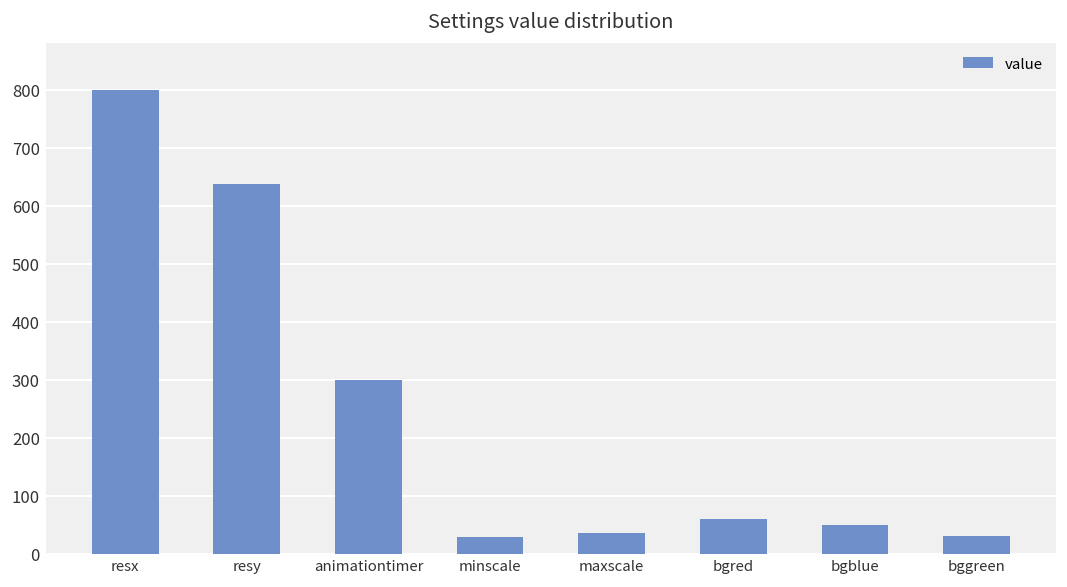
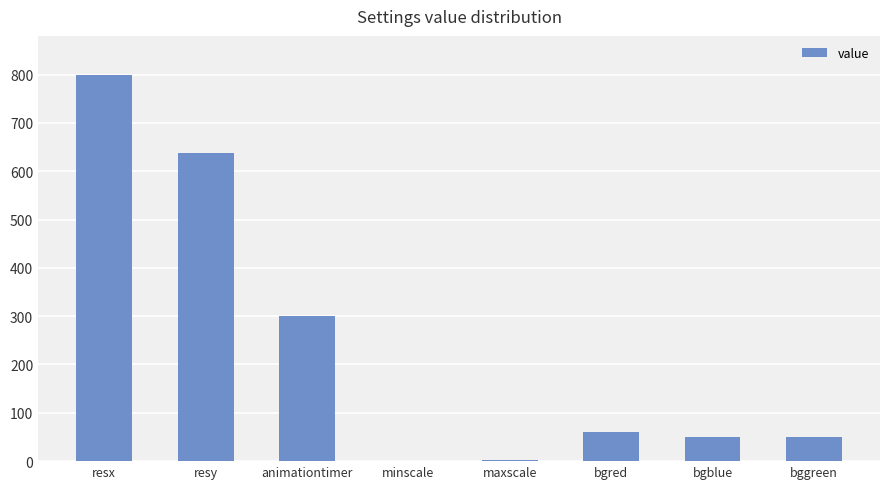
minscale: 30 -> 0
maxscale: 40 -> 0
bggreen: 30 -> 50
